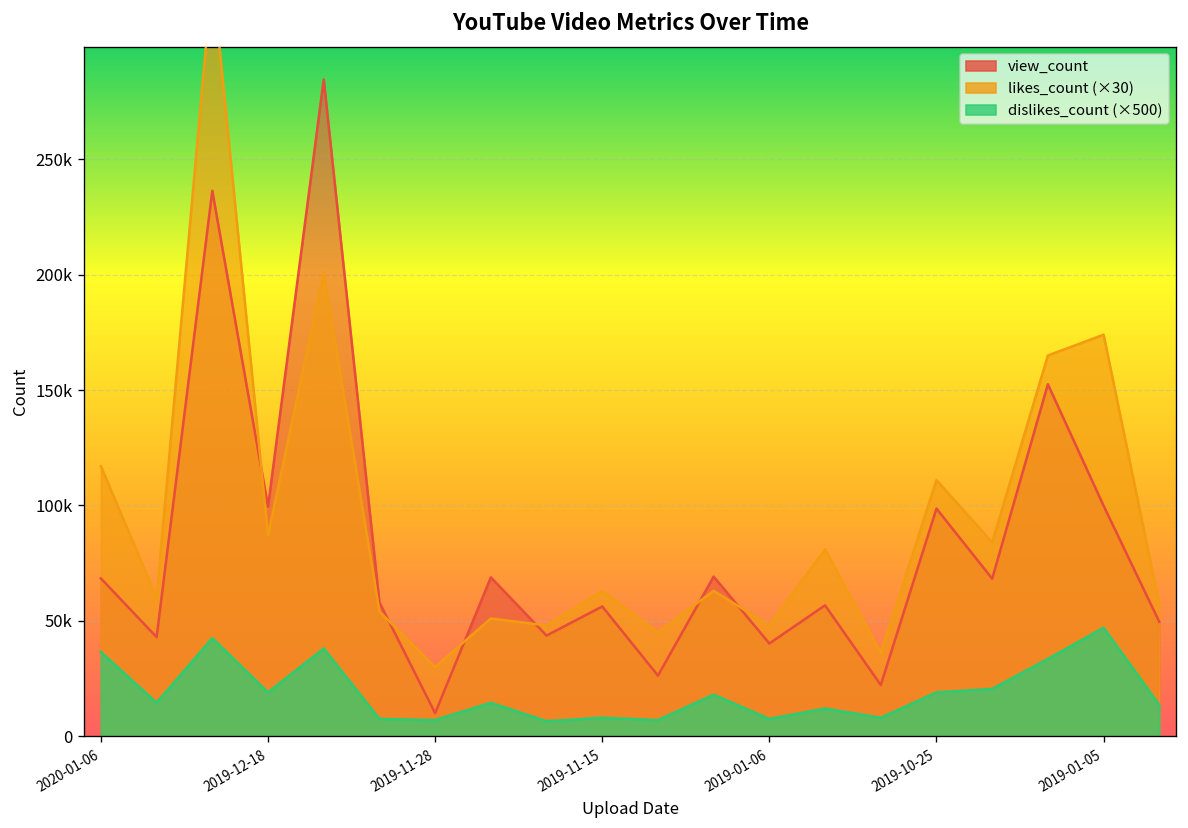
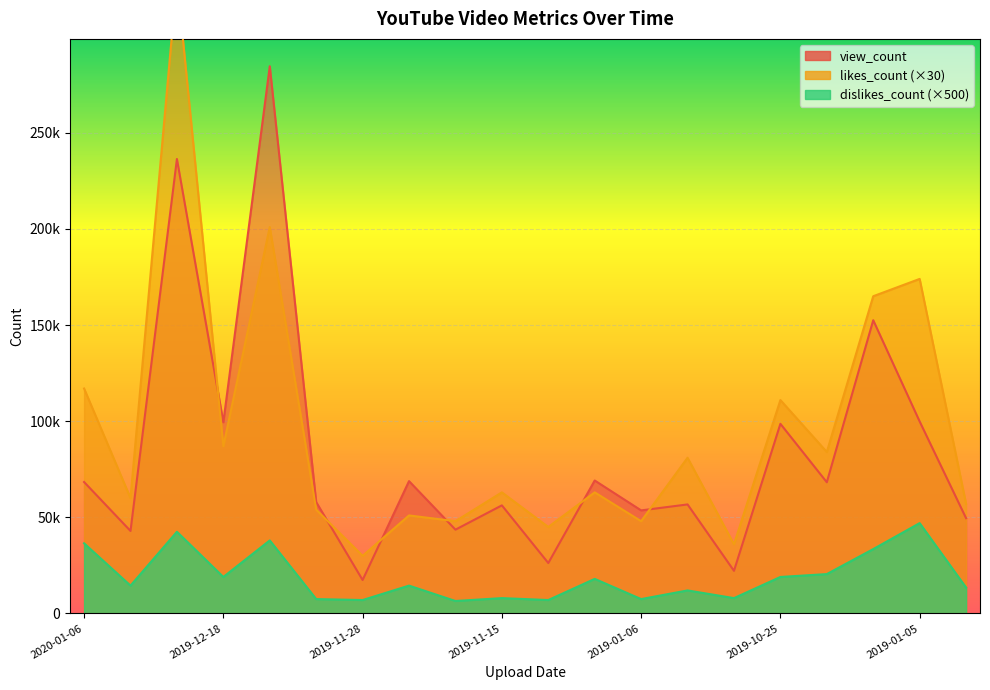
view_count, 2019-11-28: 10000 -> 17000
view_count, 2019-01-06: 40000 -> 54000
